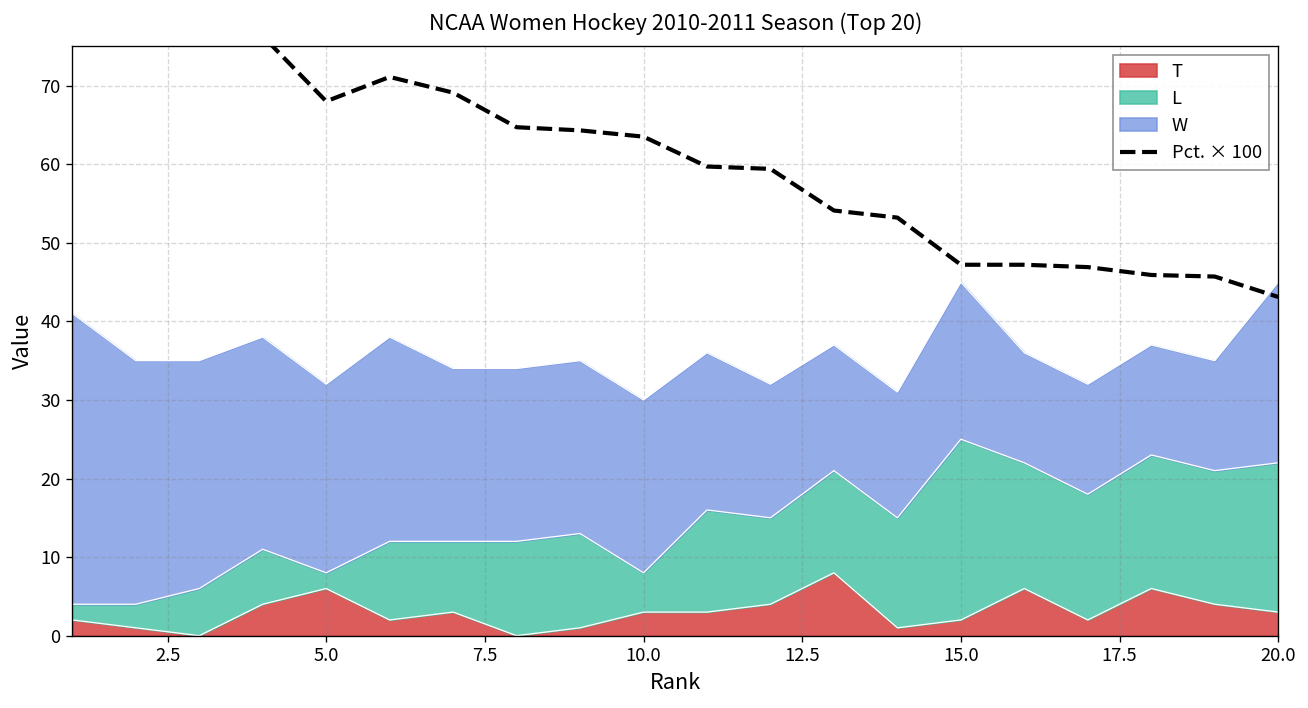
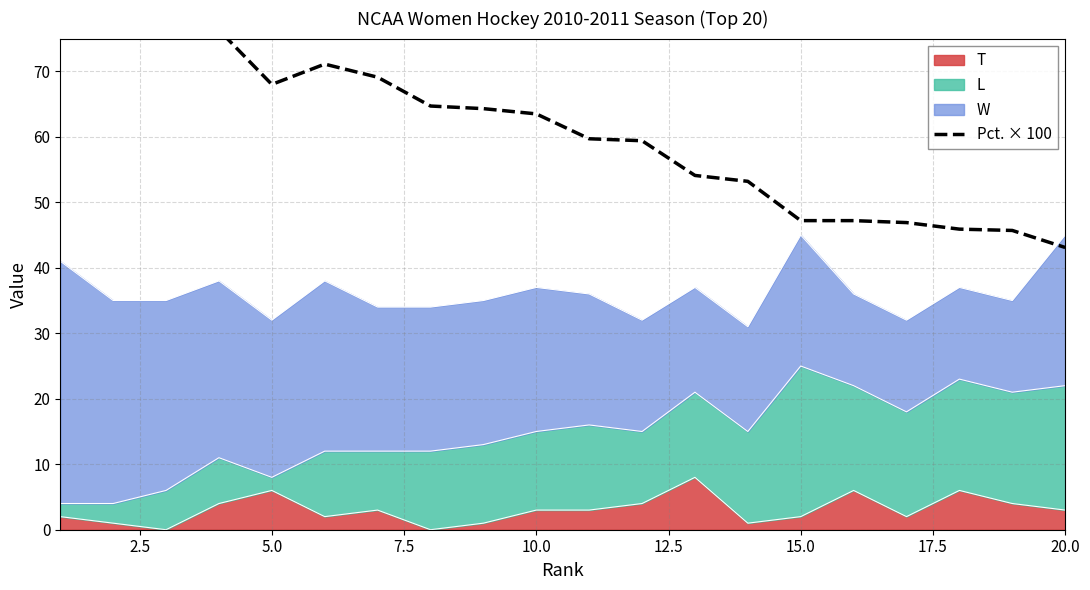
L, 10.0: 5 -> 12
